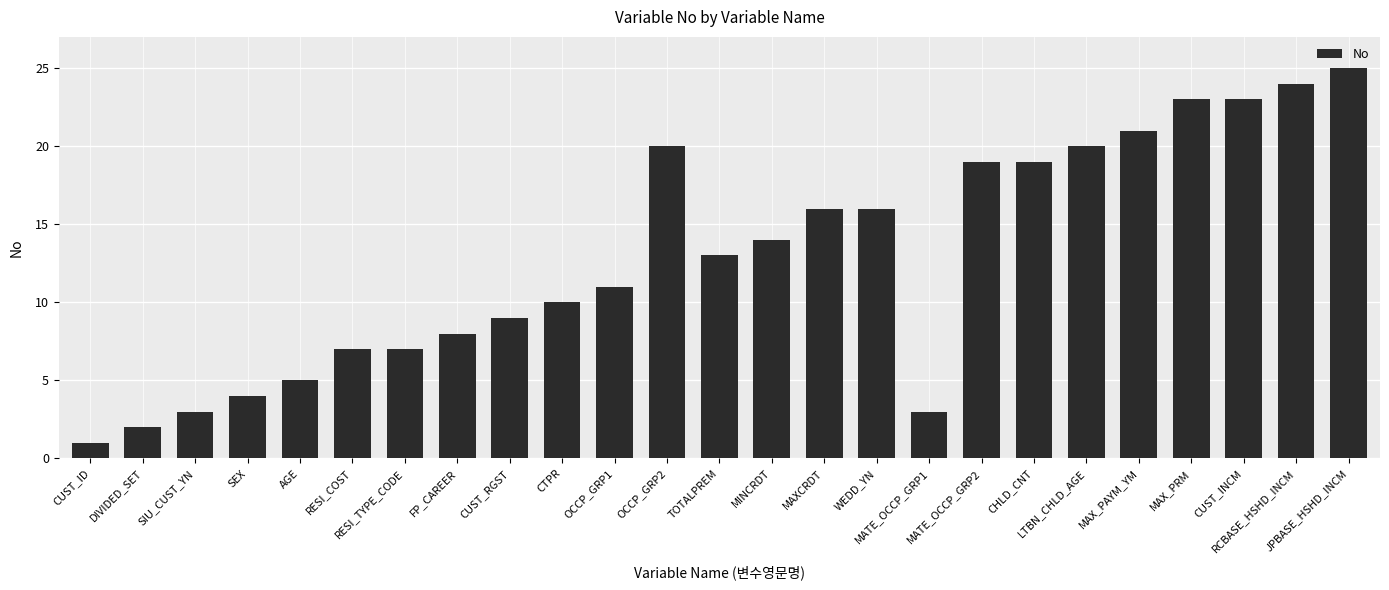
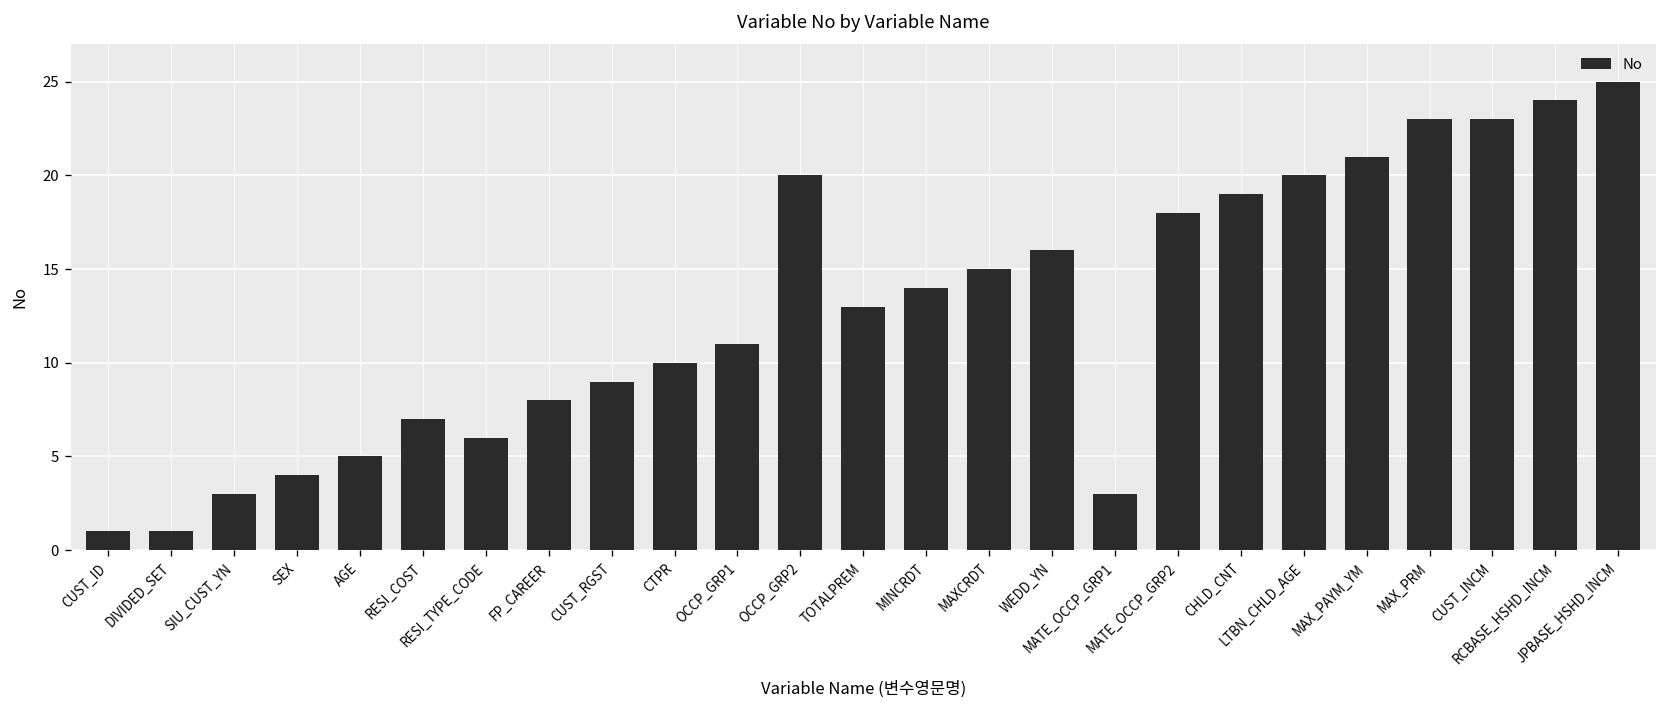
DIVIDED_SET: 2 -> 1
RESI_TYPE_CODE: 7 -> 6
MAXCRDT: 16 -> 15
MATE_OCCP_GRP2: 19 -> 18
